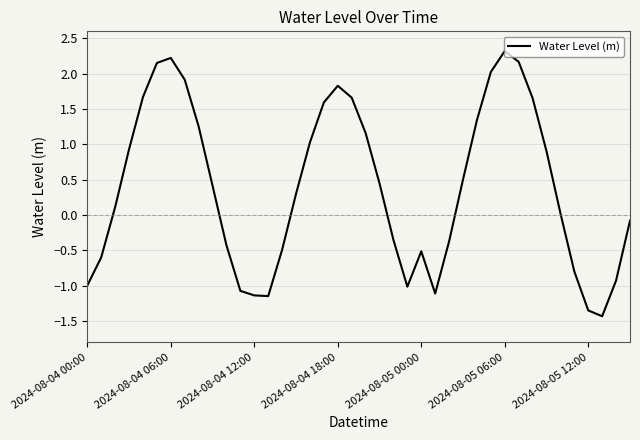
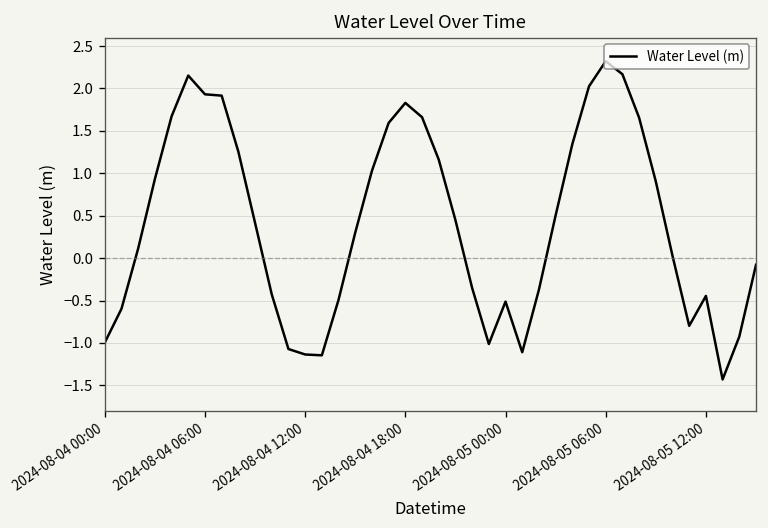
2024-08-04 06:00: 2.2 -> 1.9
2024-08-05 12:00: -1.3 -> -0.4
